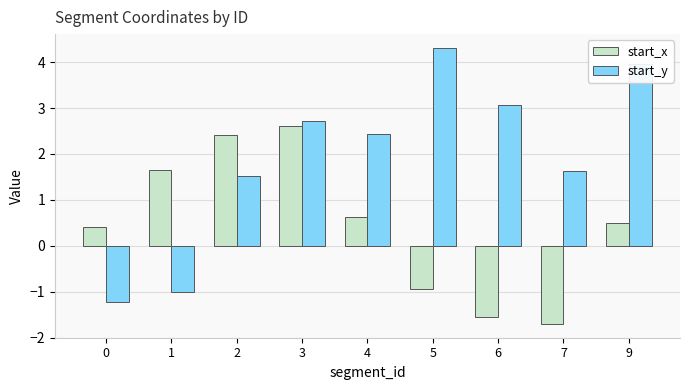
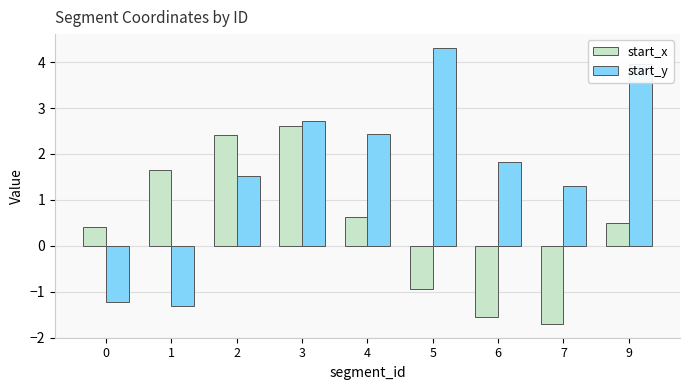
start_y, 1: -1.0 -> -1.3
start_y, 6: 3.1 -> 1.8
start_y, 7: 1.6 -> 1.3
